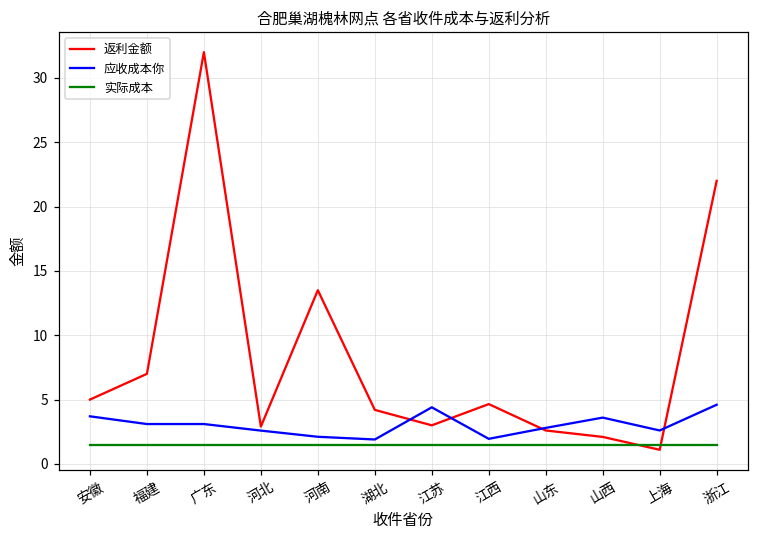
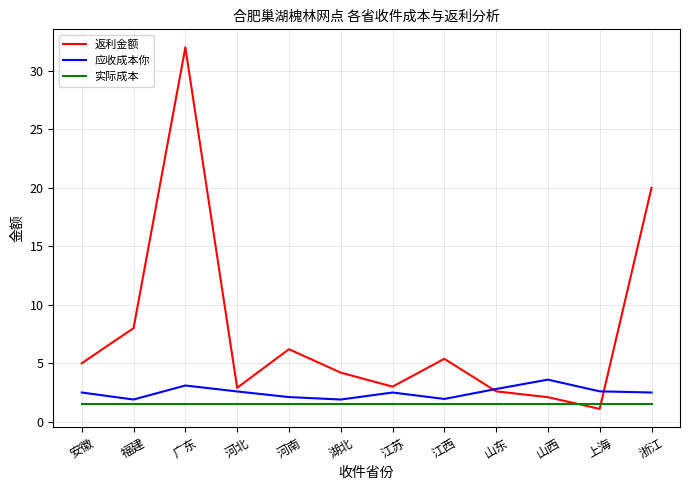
应收成本你, 安徽: 3.7 -> 2.5
返利金额, 福建: 7 -> 8
应收成本你, 福建: 3.1 -> 1.9
返利金额, 河南: 13.5 -> 6.2
应收成本你, 江苏: 4.4 -> 2.5
返利金额, 江西: 4.7 -> 5.4
返利金额, 浙江: 22 -> 20
应收成本你, 浙江: 4.6 -> 2.5
